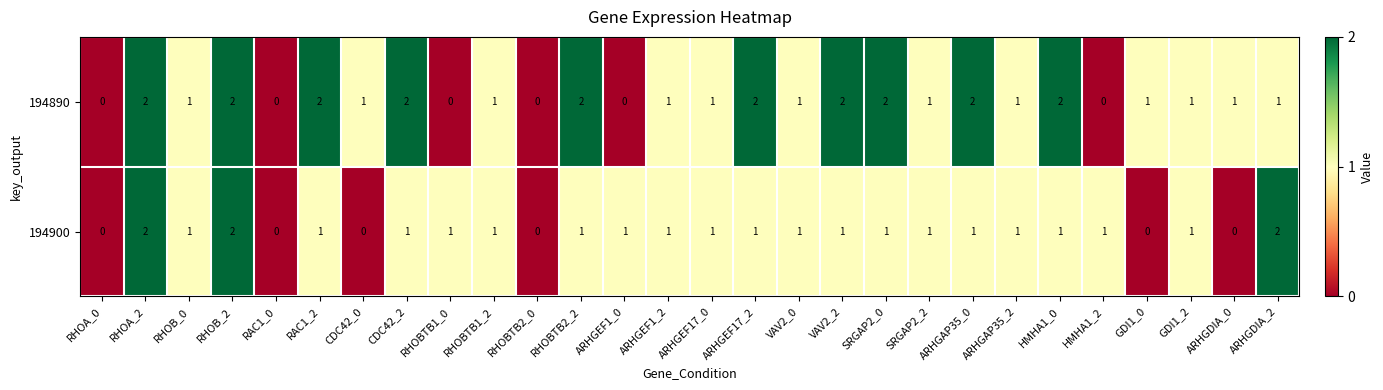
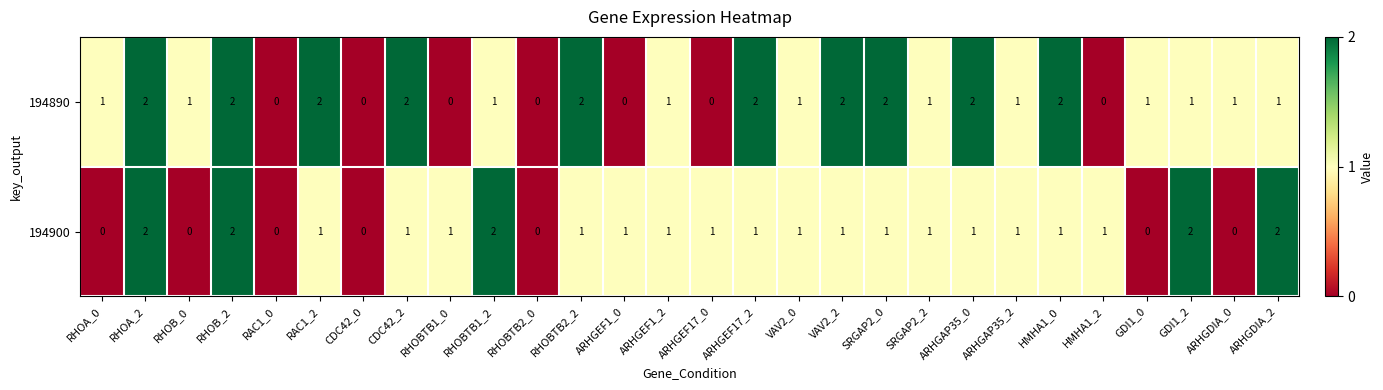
194890, RHOA_0: 0 -> 1
194890, CDC42_0: 1 -> 0
194890, ARHGEF17_0: 1 -> 0
194900, RHOB_0: 1 -> 0
194900, RHOBTB1_2: 1 -> 2
194900, GDI1_2: 1 -> 2
